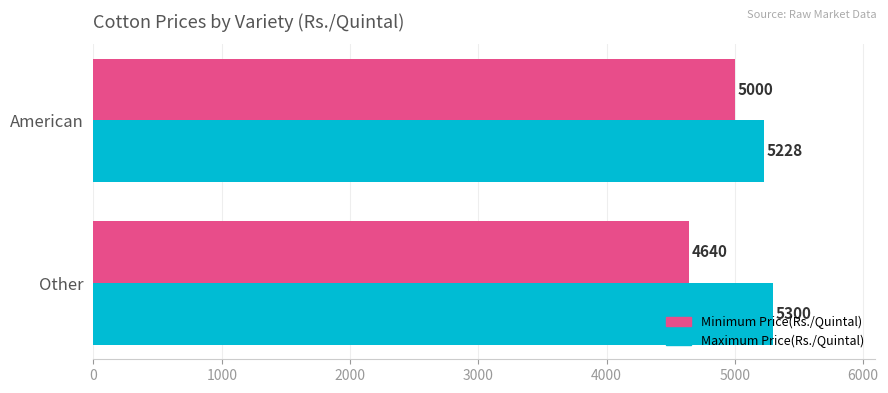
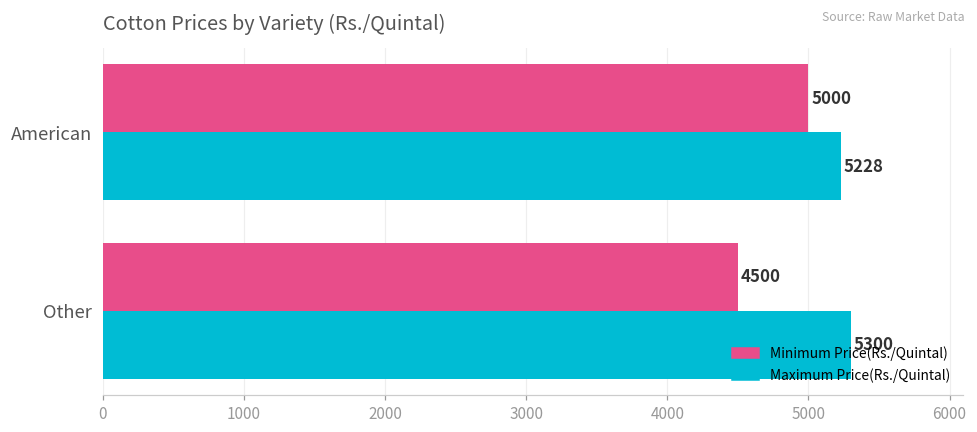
Minimum Price(Rs./Quintal), Other: 4640 -> 4500
